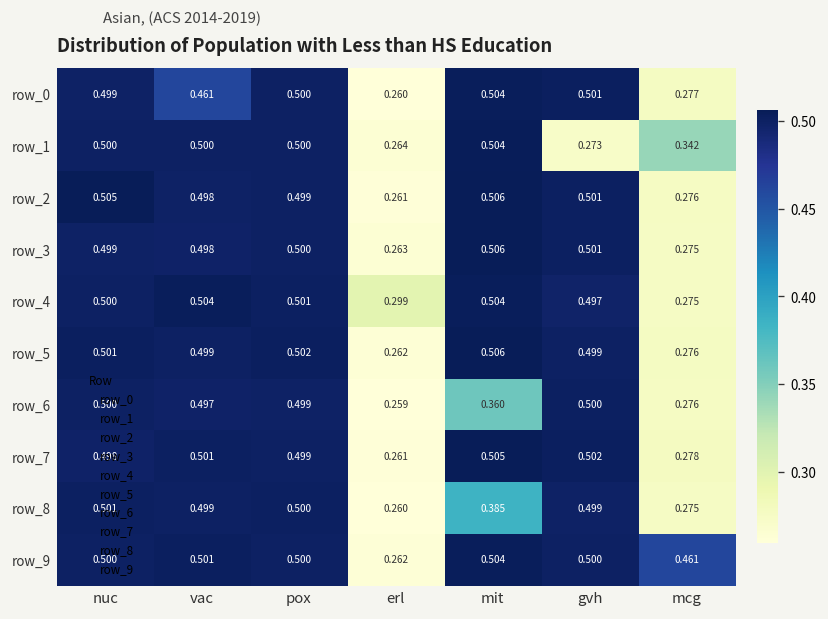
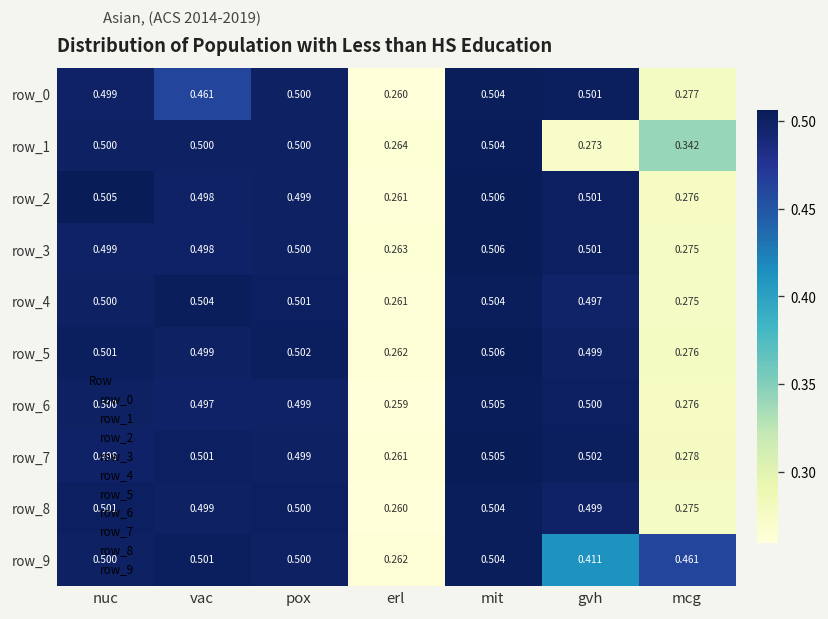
row_4, erl: 0.299 -> 0.261
row_6, mit: 0.360 -> 0.505
row_8, mit: 0.385 -> 0.504
row_9, gvh: 0.500 -> 0.411
